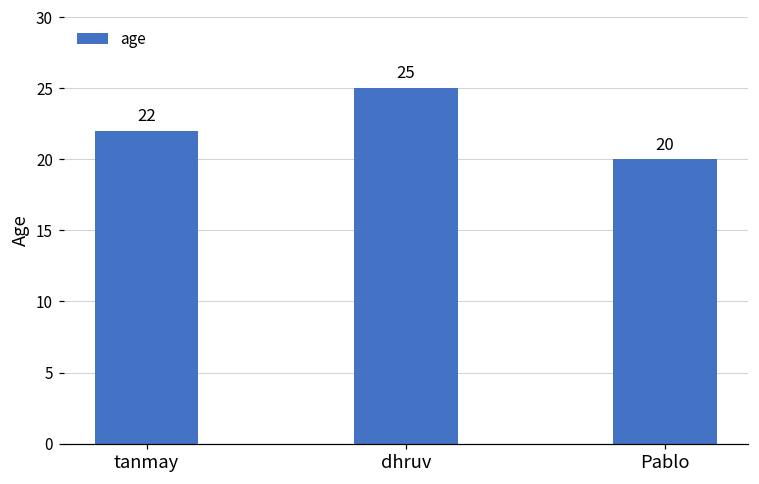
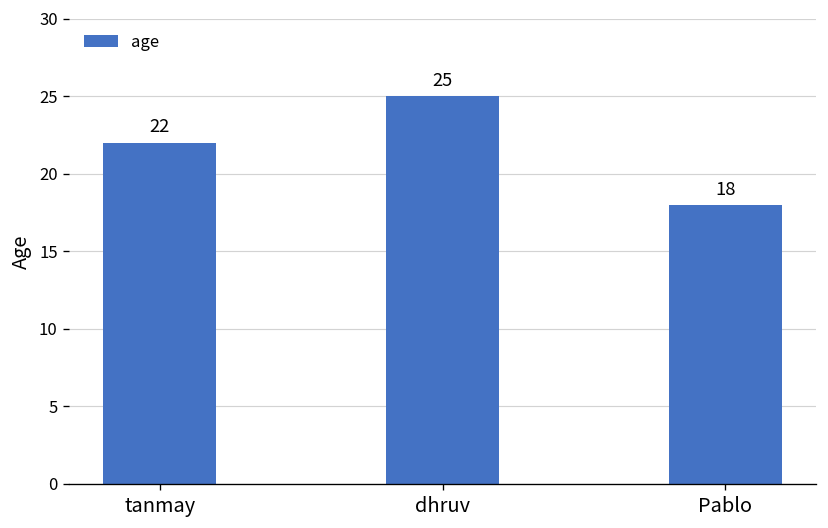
Pablo: 20 -> 18
